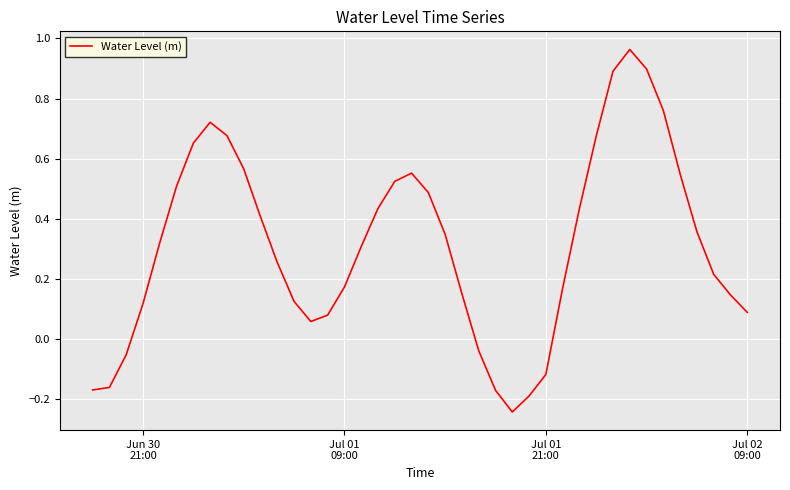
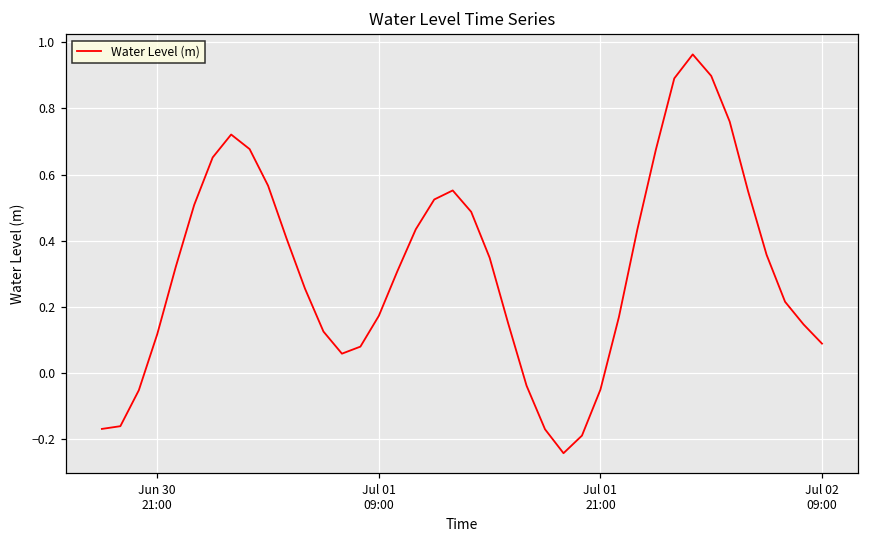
Jul 01 21:00: -0.12 -> -0.05
